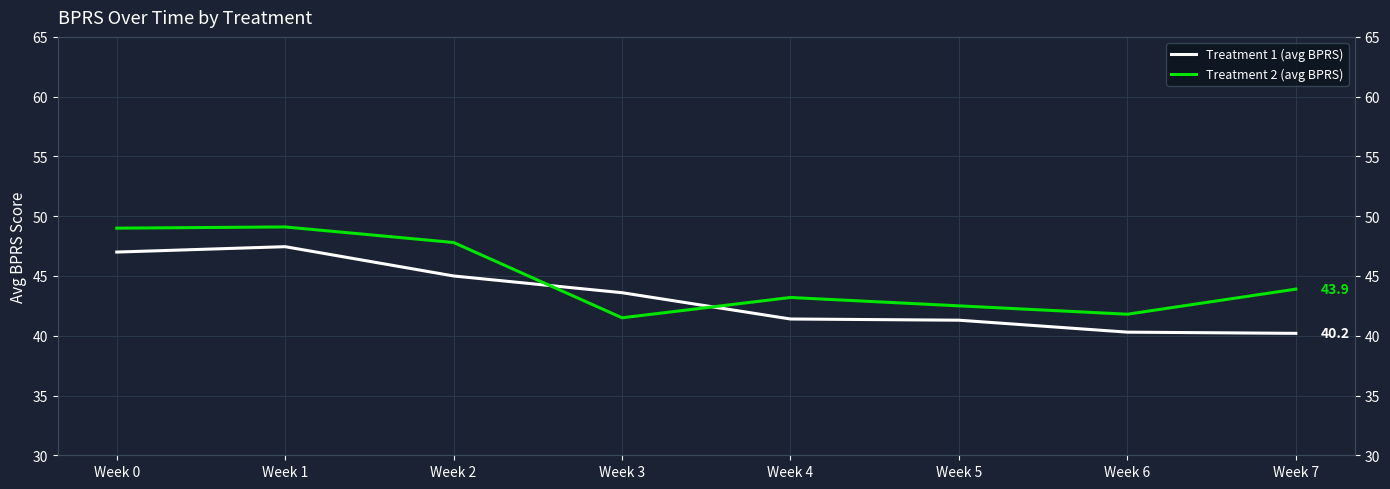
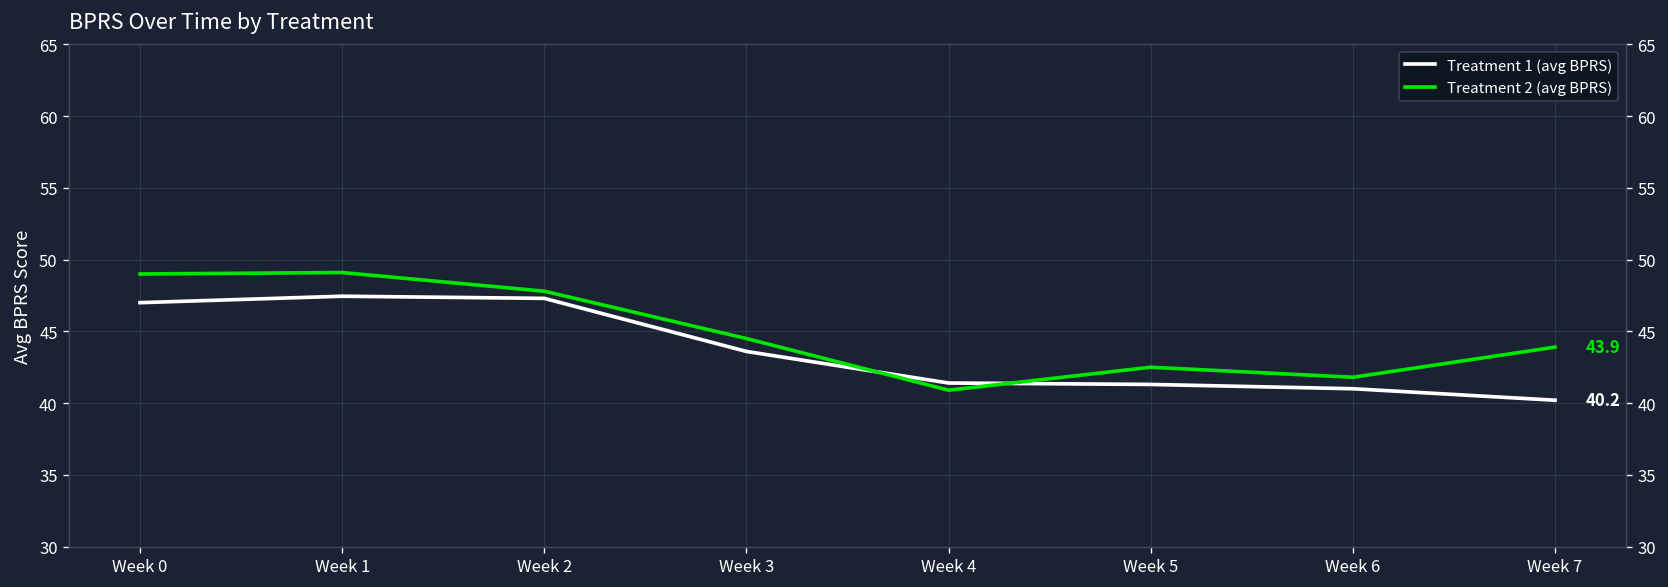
Treatment 1 (avg BPRS), Week 2: 45.0 -> 47.3
Treatment 2 (avg BPRS), Week 3: 41.5 -> 44.5
Treatment 2 (avg BPRS), Week 4: 43.2 -> 40.9
Treatment 1 (avg BPRS), Week 6: 40.3 -> 41.0
